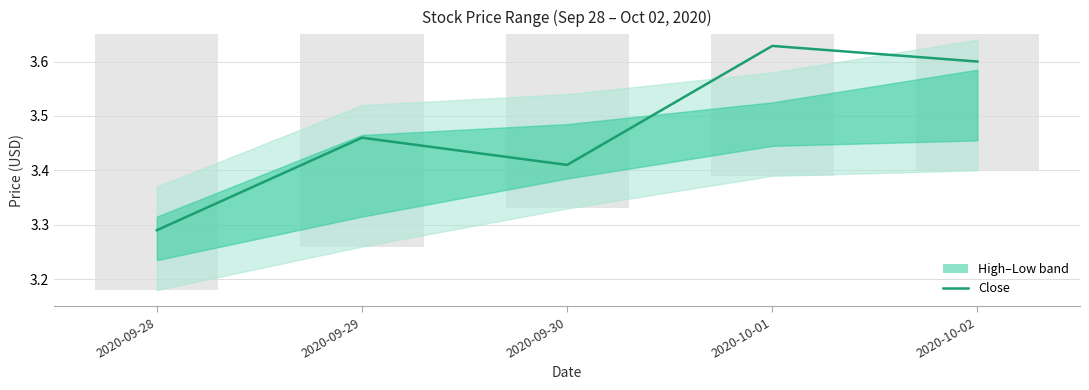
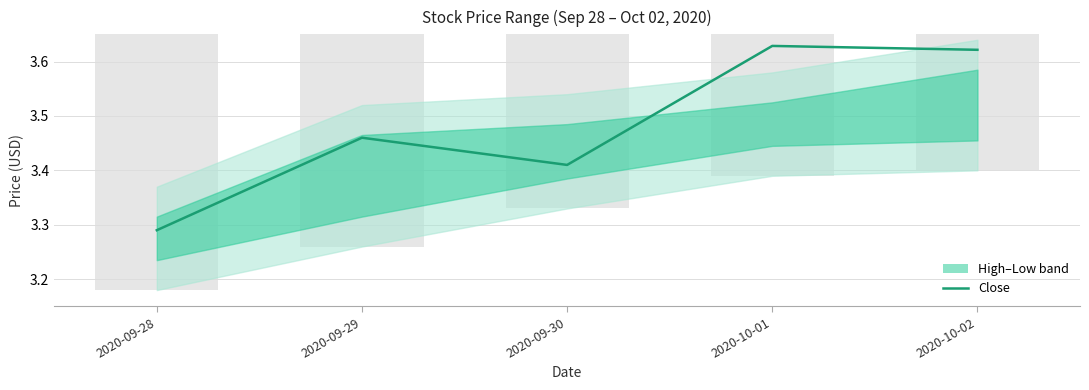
Close, 2020-10-02: 3.60 -> 3.62
